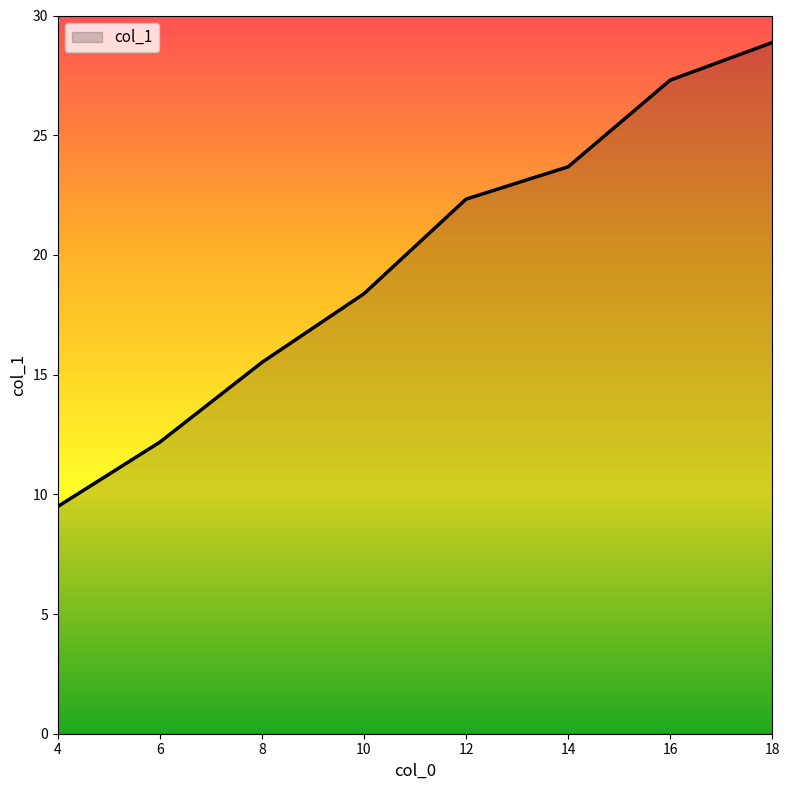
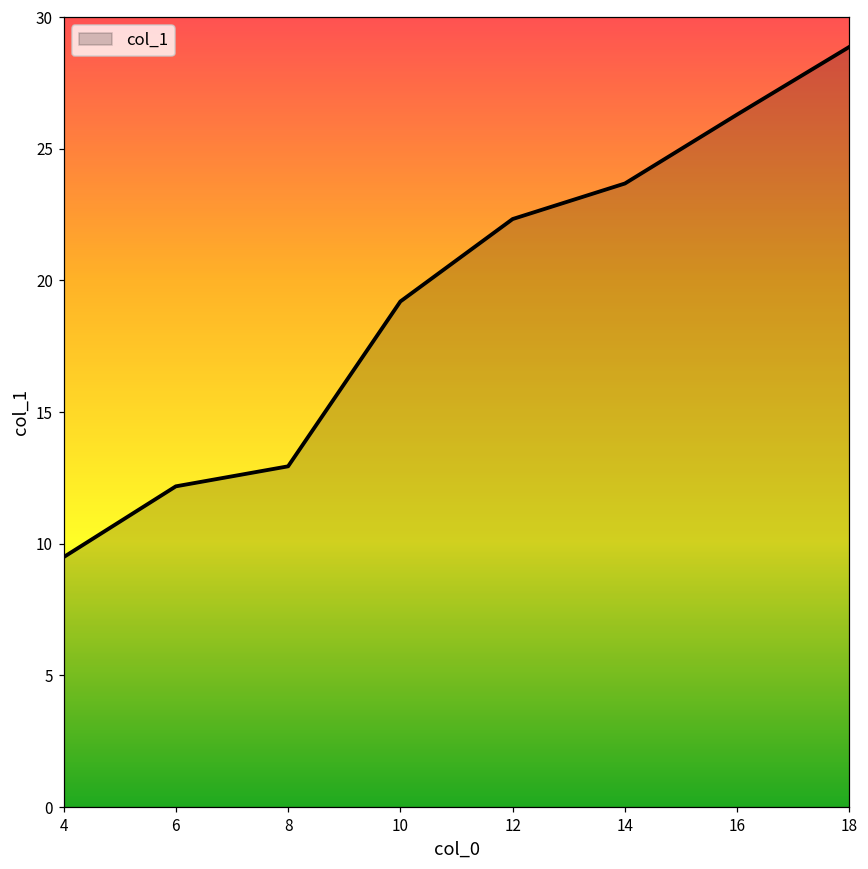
8: 15.5 -> 12.9
10: 18.4 -> 19.2
16: 27.3 -> 26.3
